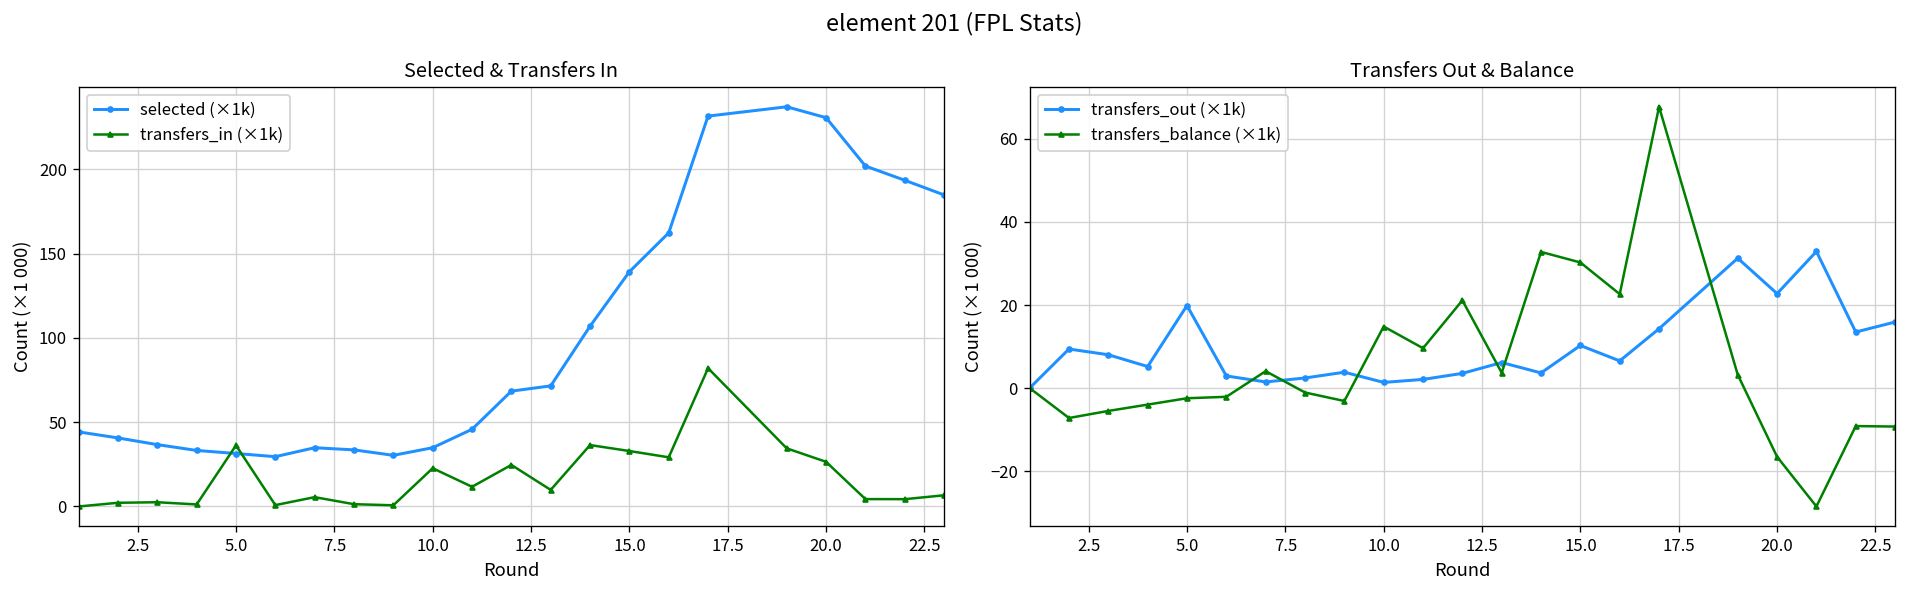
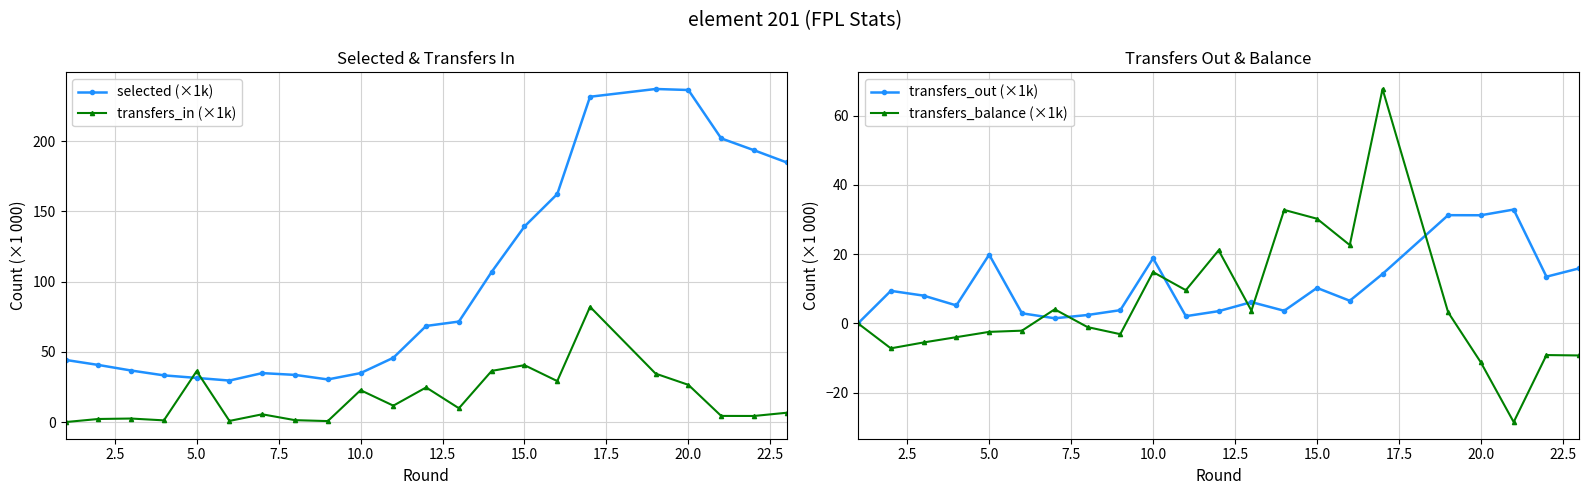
Selected & Transfers In, transfers_in (×1k), 15.0: 33 -> 40
Selected & Transfers In, selected (×1k), 20.0: 231 -> 236
Transfers Out & Balance, transfers_out (×1k), 10.0: 1 -> 19
Transfers Out & Balance, transfers_out (×1k), 20.0: 23 -> 31
Transfers Out & Balance, transfers_balance (×1k), 20.0: -17 -> -11
